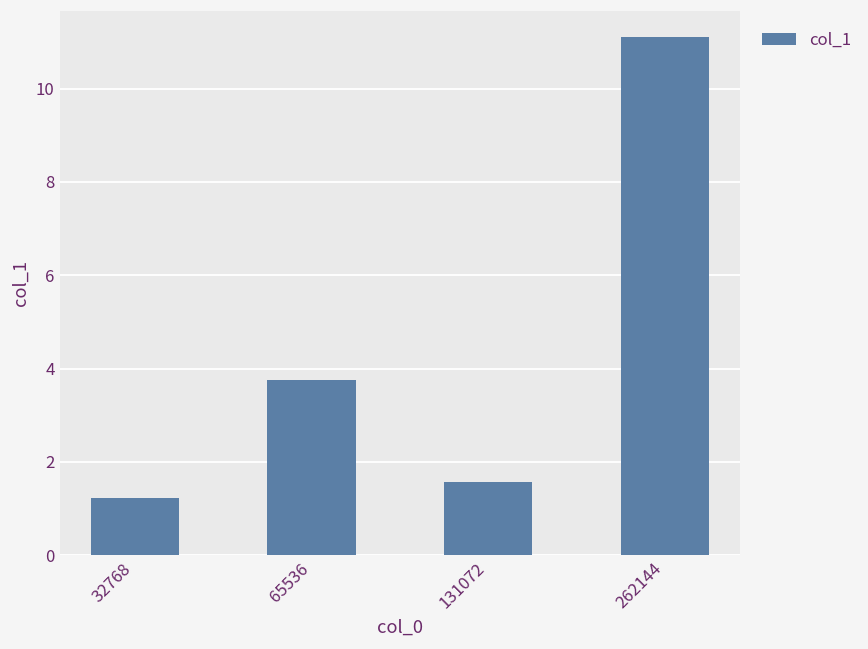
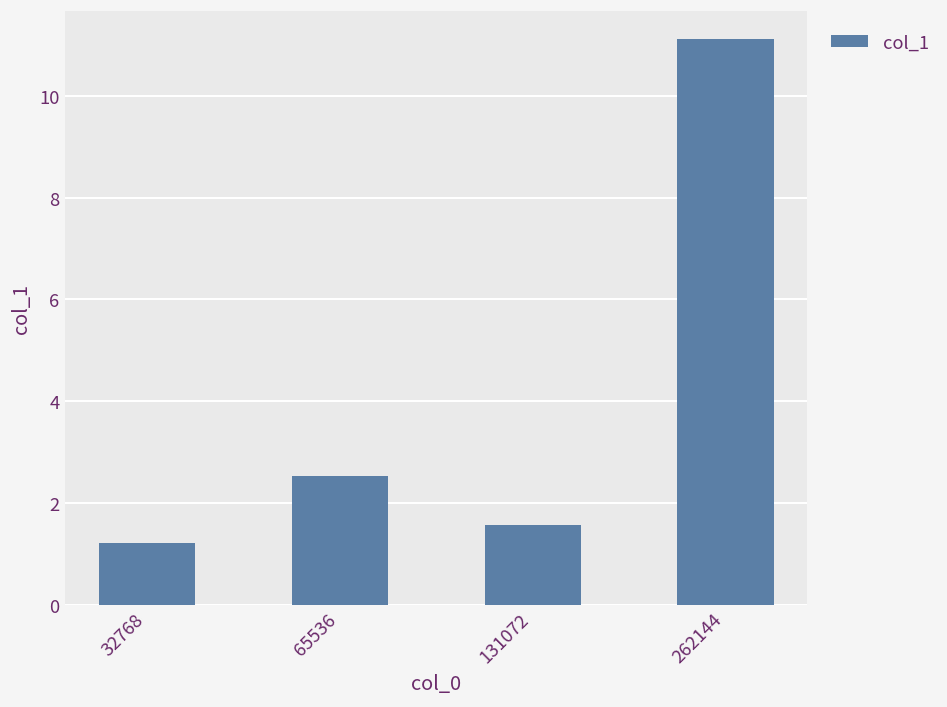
65536: 3.8 -> 2.5
